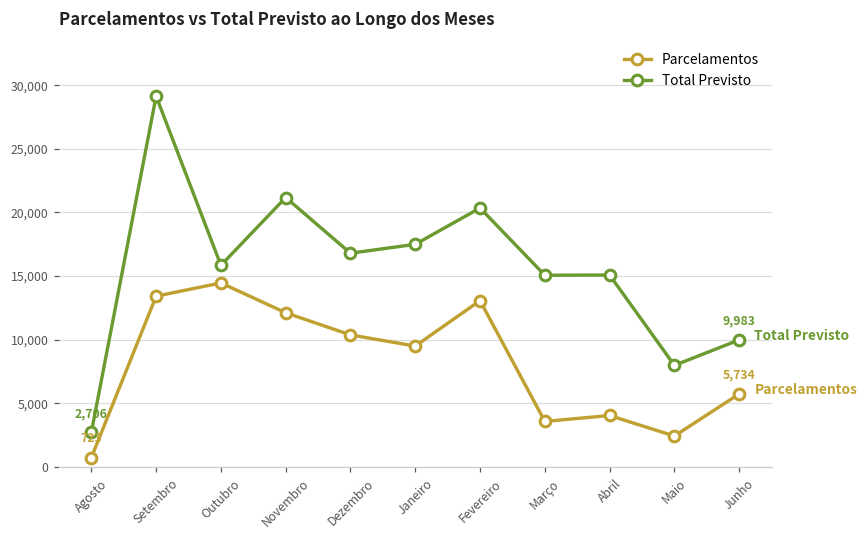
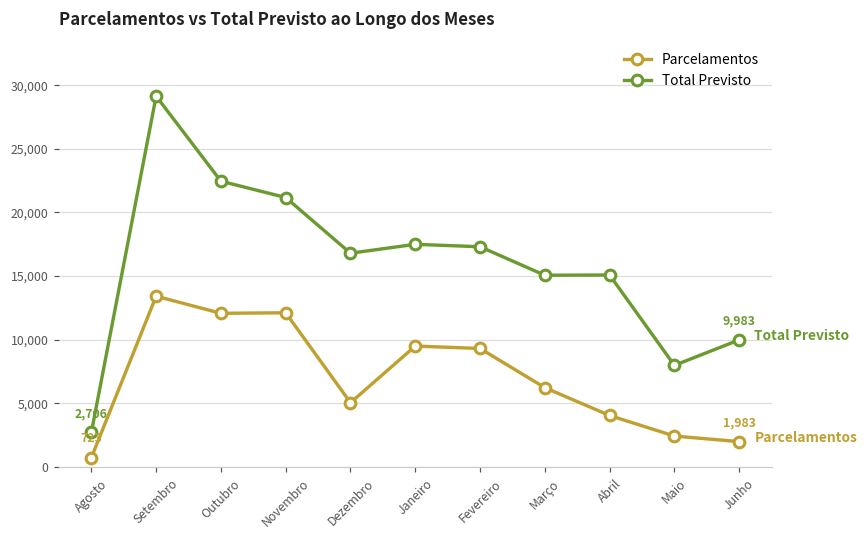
Parcelamentos, Outubro: 14,500 -> 12,100
Total Previsto, Outubro: 15,800 -> 22,500
Parcelamentos, Dezembro: 10,400 -> 5,000
Parcelamentos, Fevereiro: 13,100 -> 9,300
Total Previsto, Fevereiro: 20,400 -> 17,300
Parcelamentos, Março: 3,600 -> 6,200
Parcelamentos, Junho: 5,734 -> 1,983
